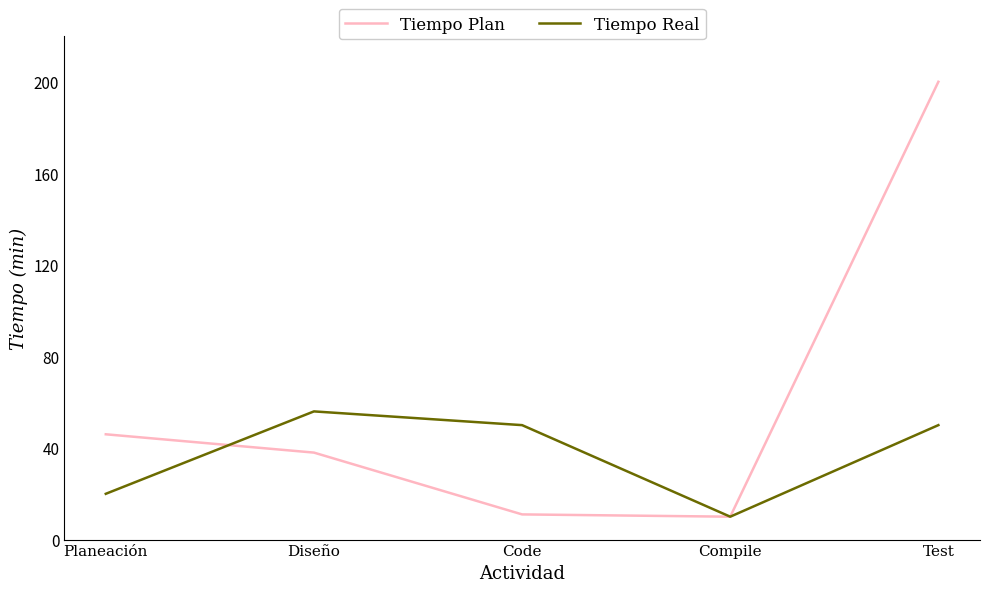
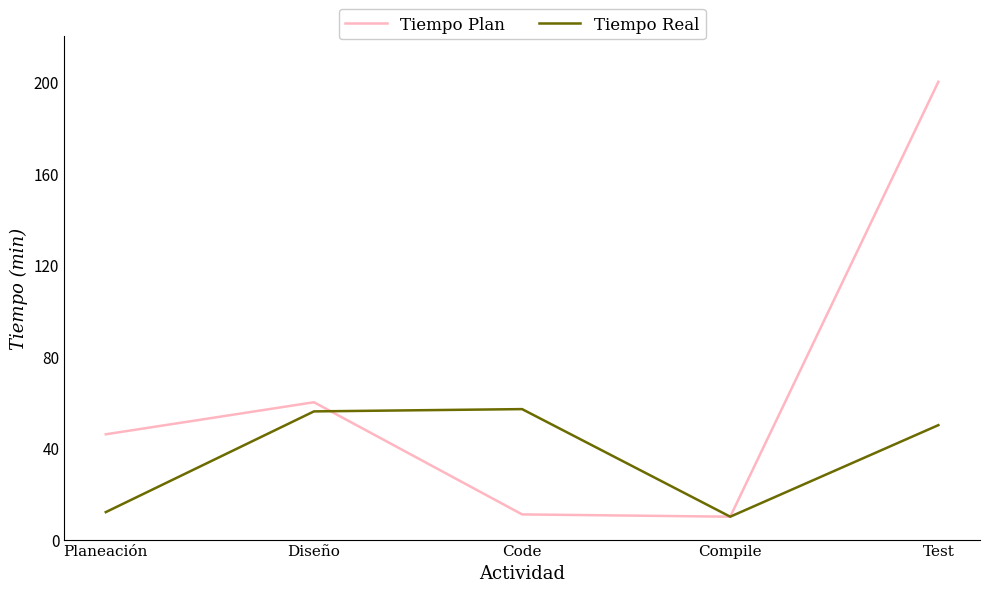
Tiempo Real, Planeación: 20 -> 12
Tiempo Plan, Diseño: 38 -> 60
Tiempo Real, Code: 50 -> 57
